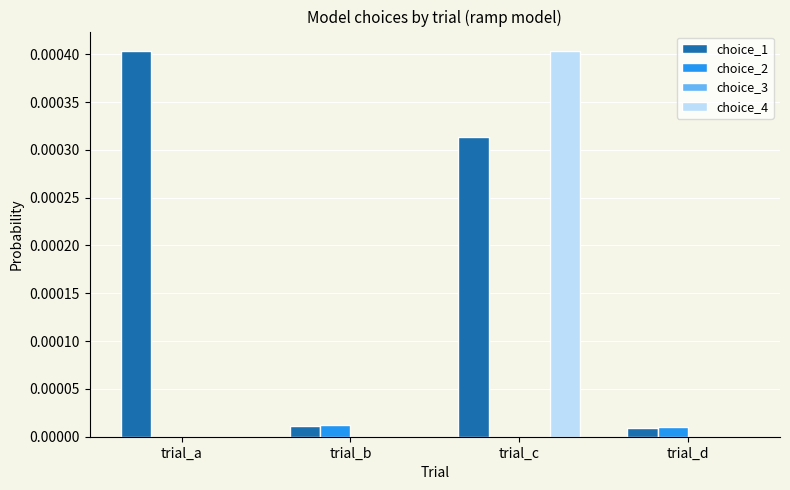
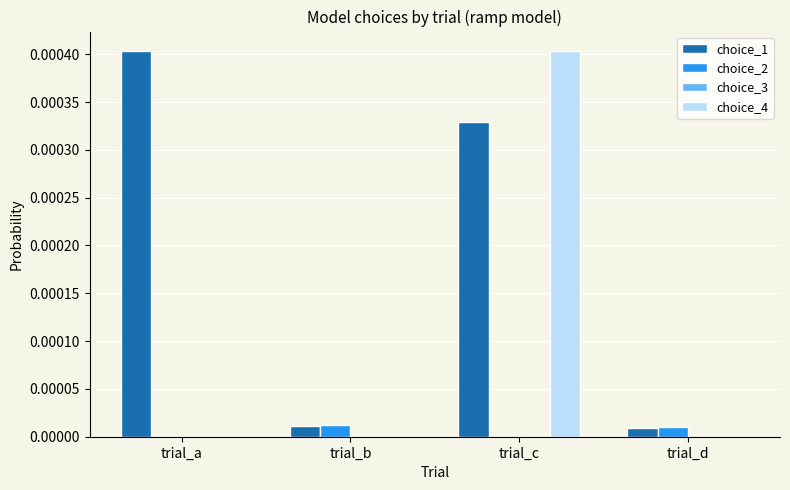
choice_1, trial_c: 0.00031 -> 0.00033
